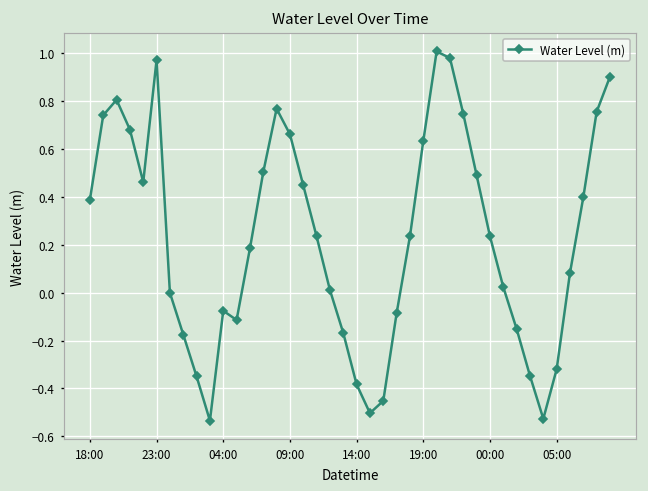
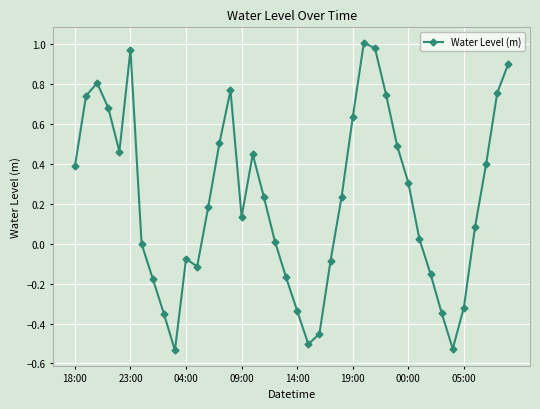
09:00: 0.66 -> 0.13
14:00: -0.38 -> -0.34
00:00: 0.24 -> 0.31
